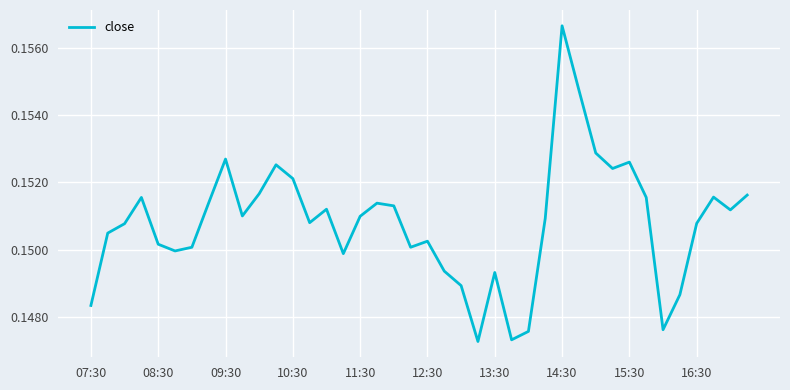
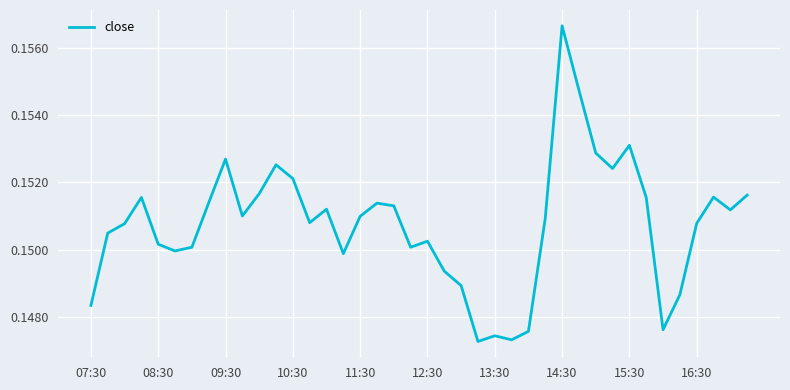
13:30: 0.1493 -> 0.1474
15:30: 0.1526 -> 0.1531
